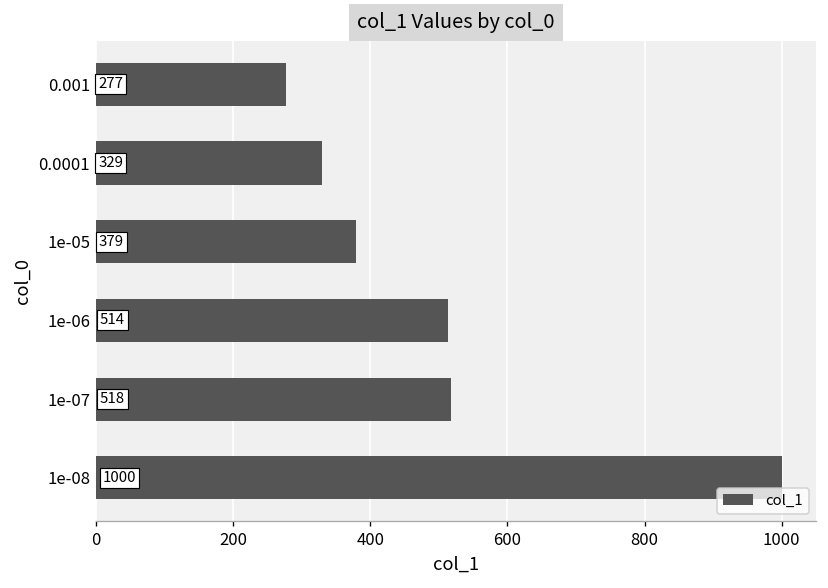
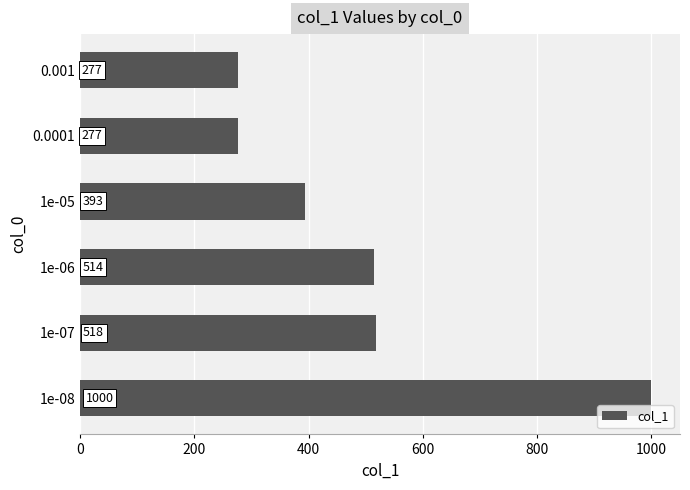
0.0001: 329 -> 277
1e-05: 379 -> 393
